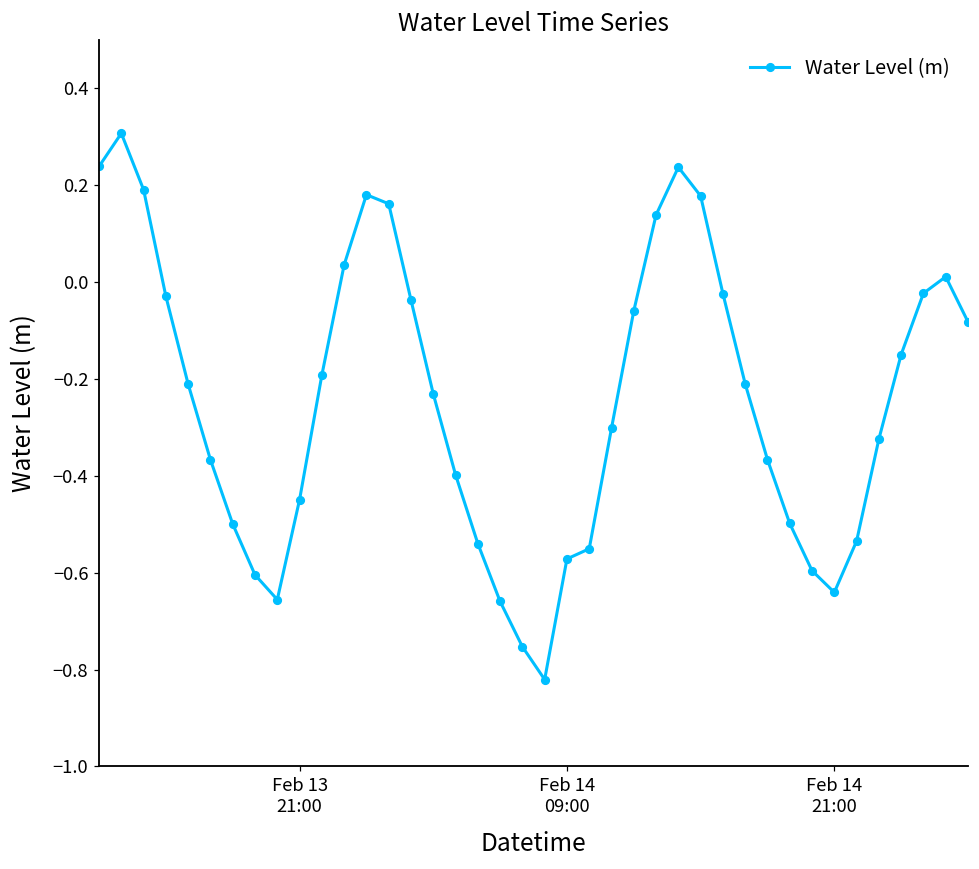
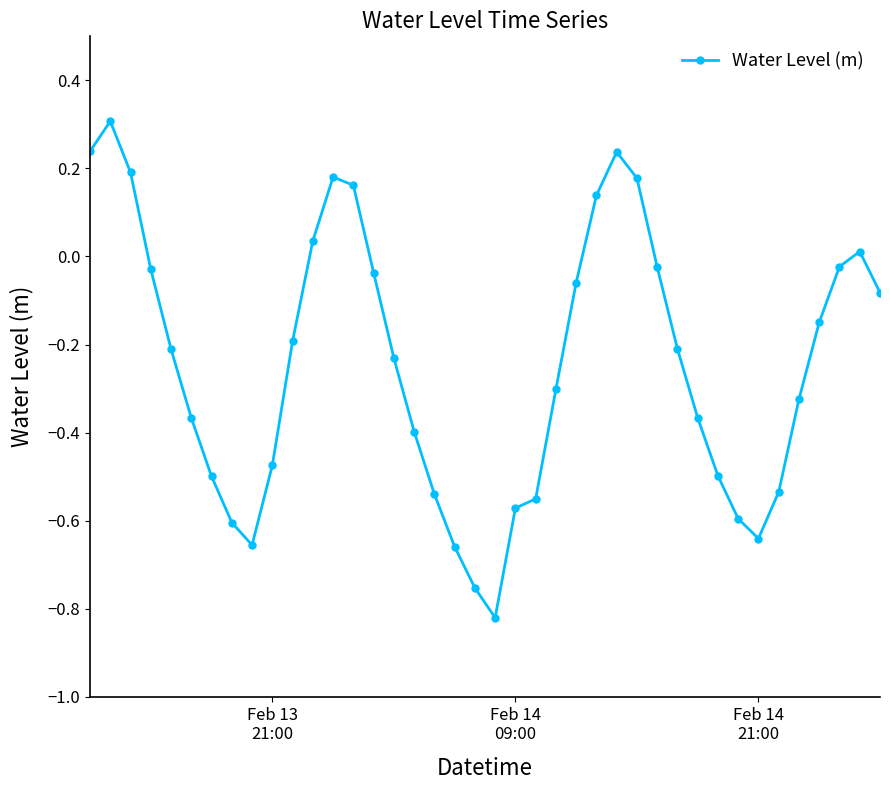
Feb 13 21:00: -0.45 -> -0.47
